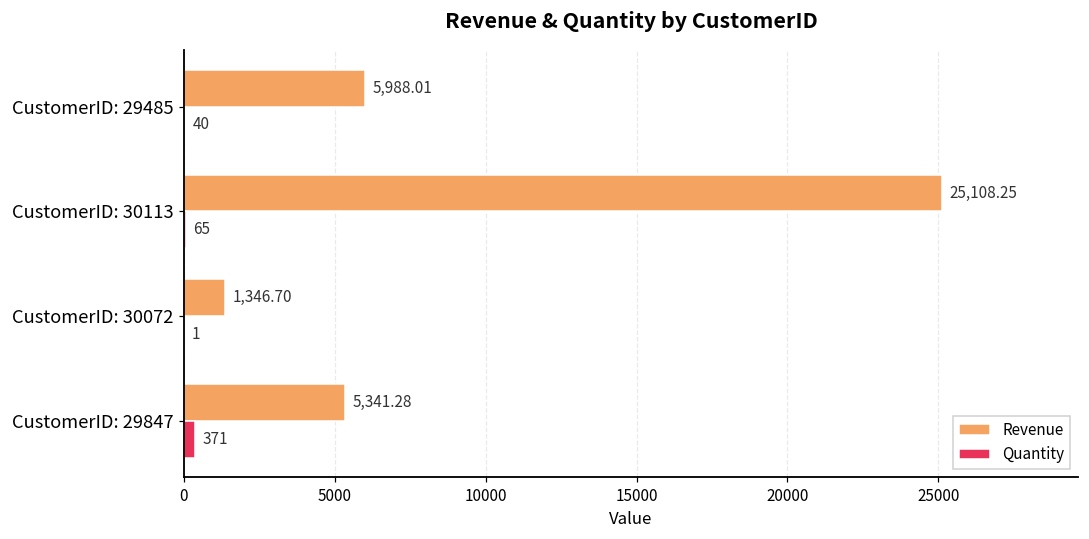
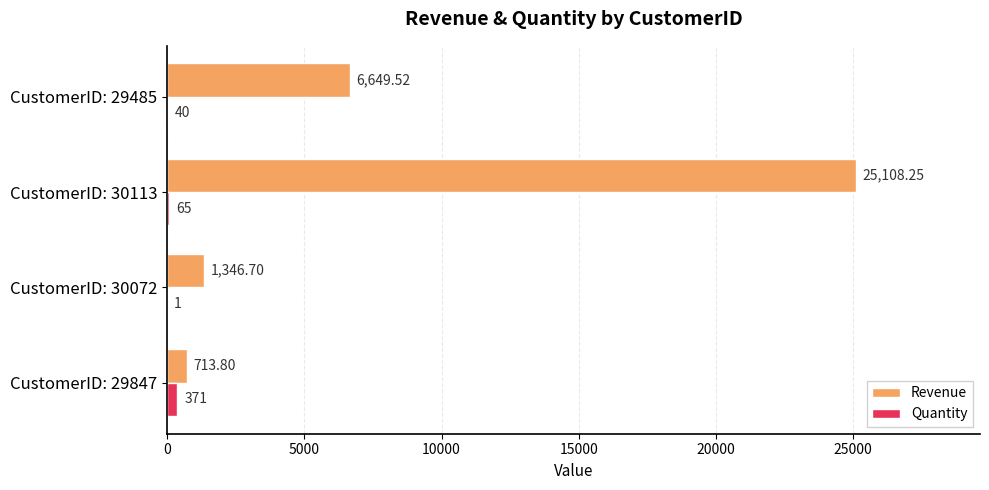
Revenue, CustomerID: 29485: 5,988.01 -> 6,649.52
Revenue, CustomerID: 29847: 5,341.28 -> 713.80
